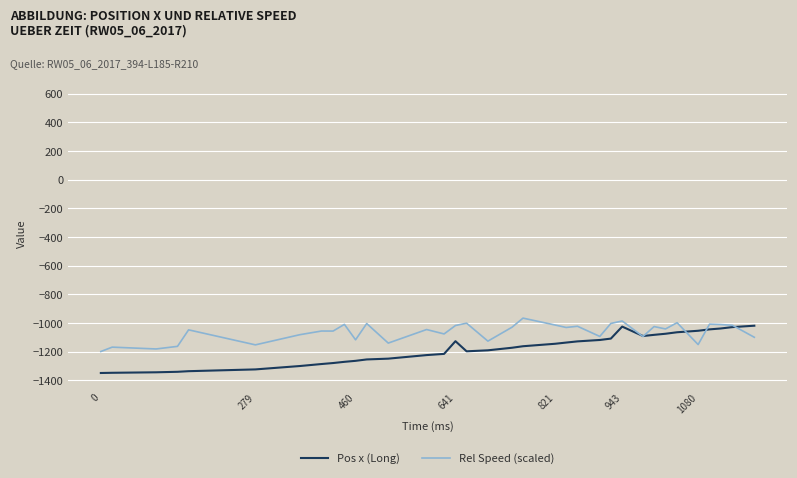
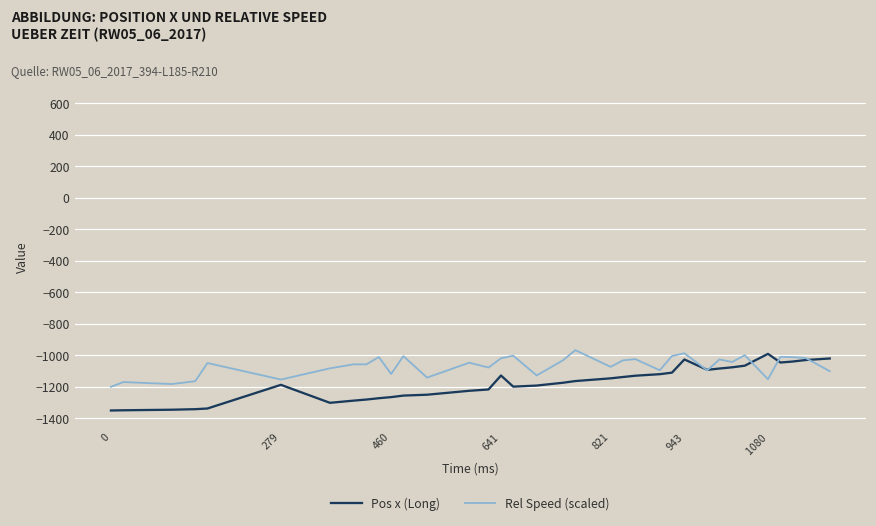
Pos x (Long), 279: -1320 -> -1190
Rel Speed (scaled), 821: -1020 -> -1070
Pos x (Long), 1080: -1060 -> -990
